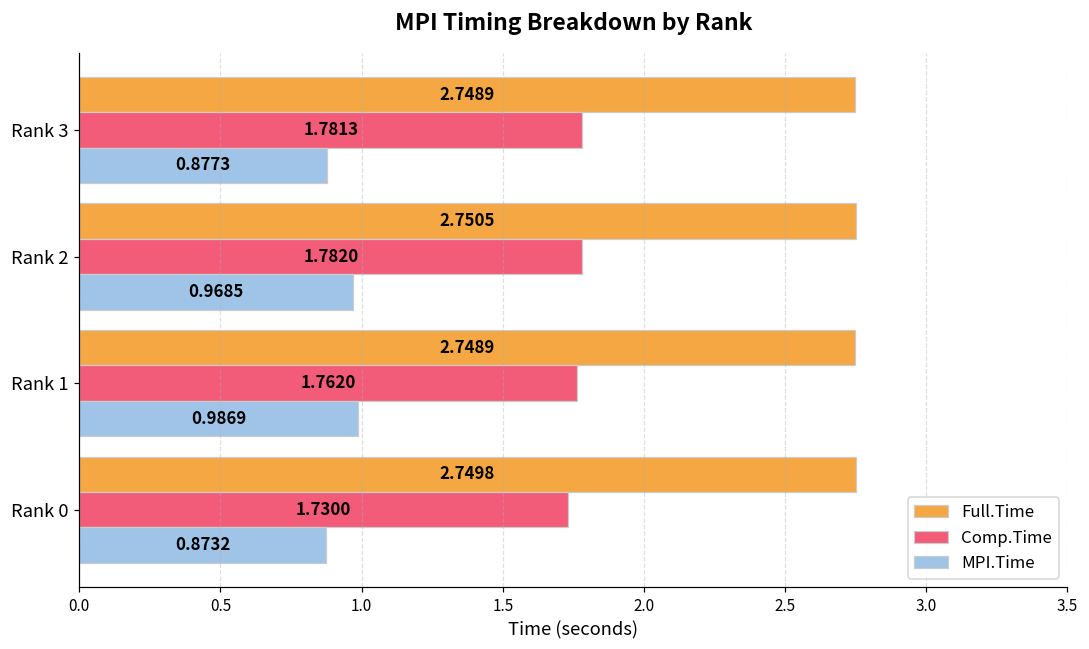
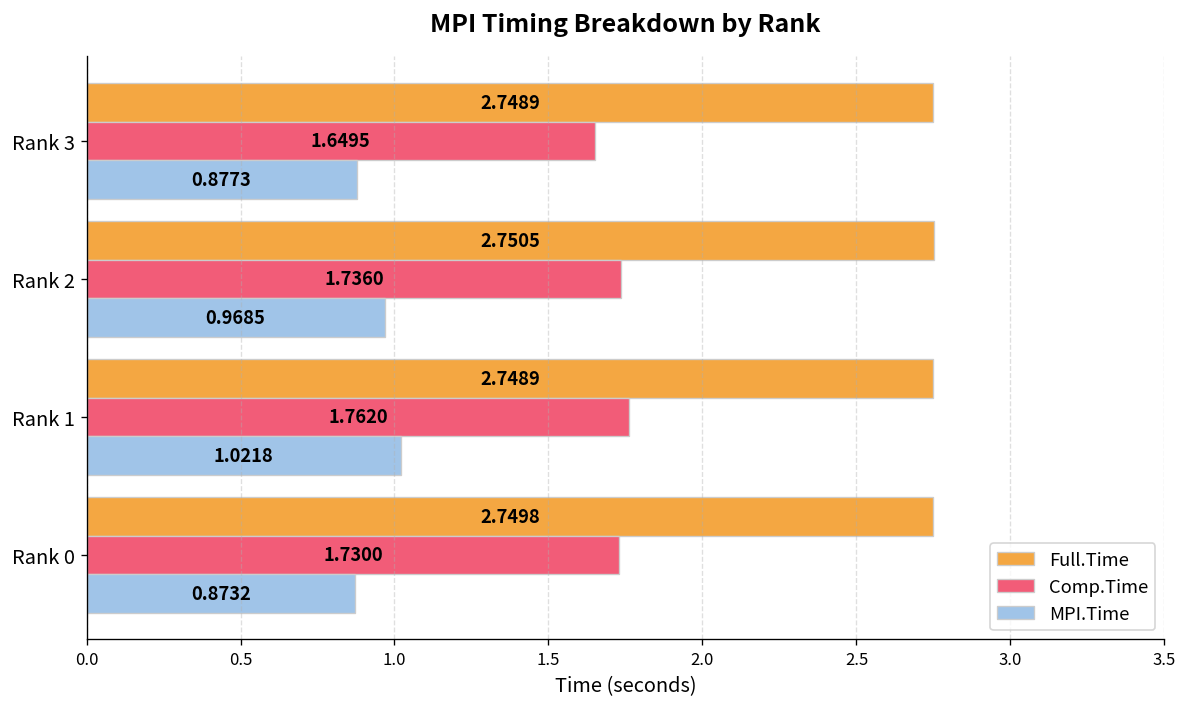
Comp.Time, Rank 3: 1.7813 -> 1.6495
Comp.Time, Rank 2: 1.7820 -> 1.7360
MPI.Time, Rank 1: 0.9869 -> 1.0218
